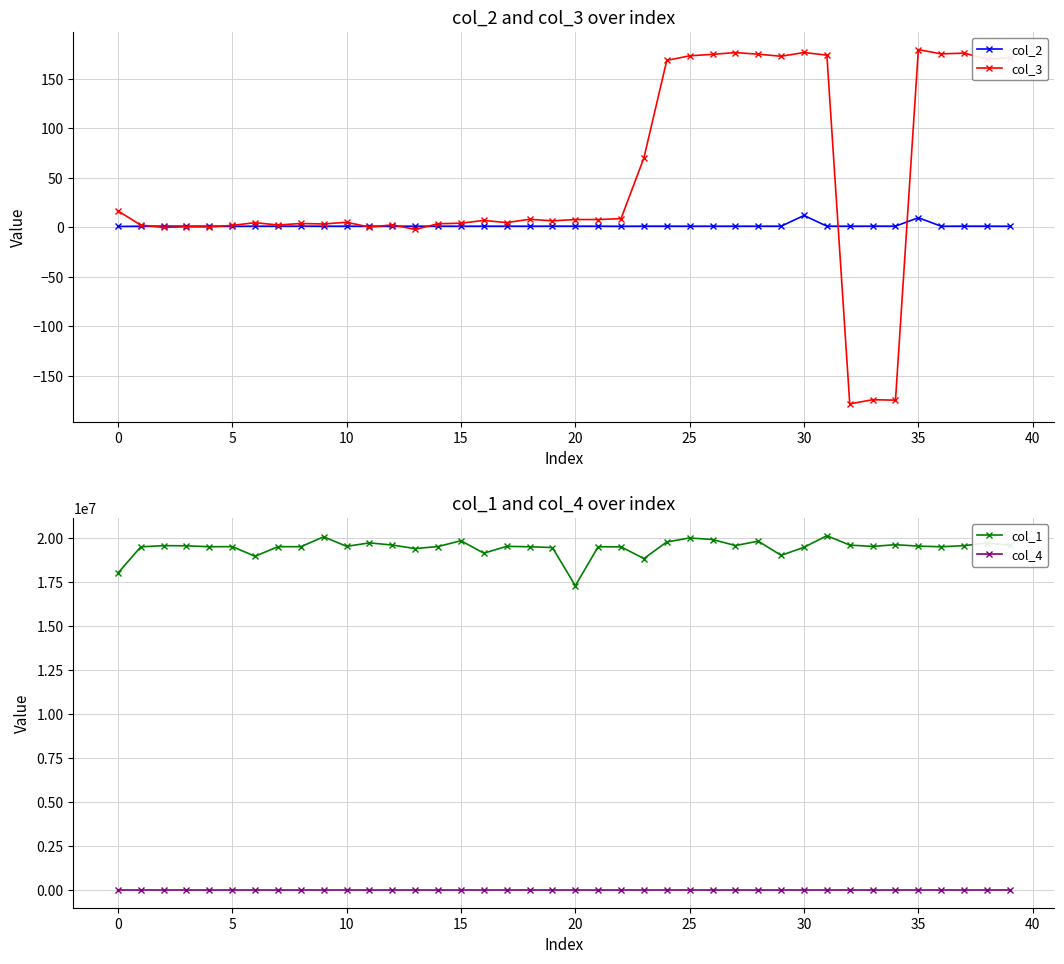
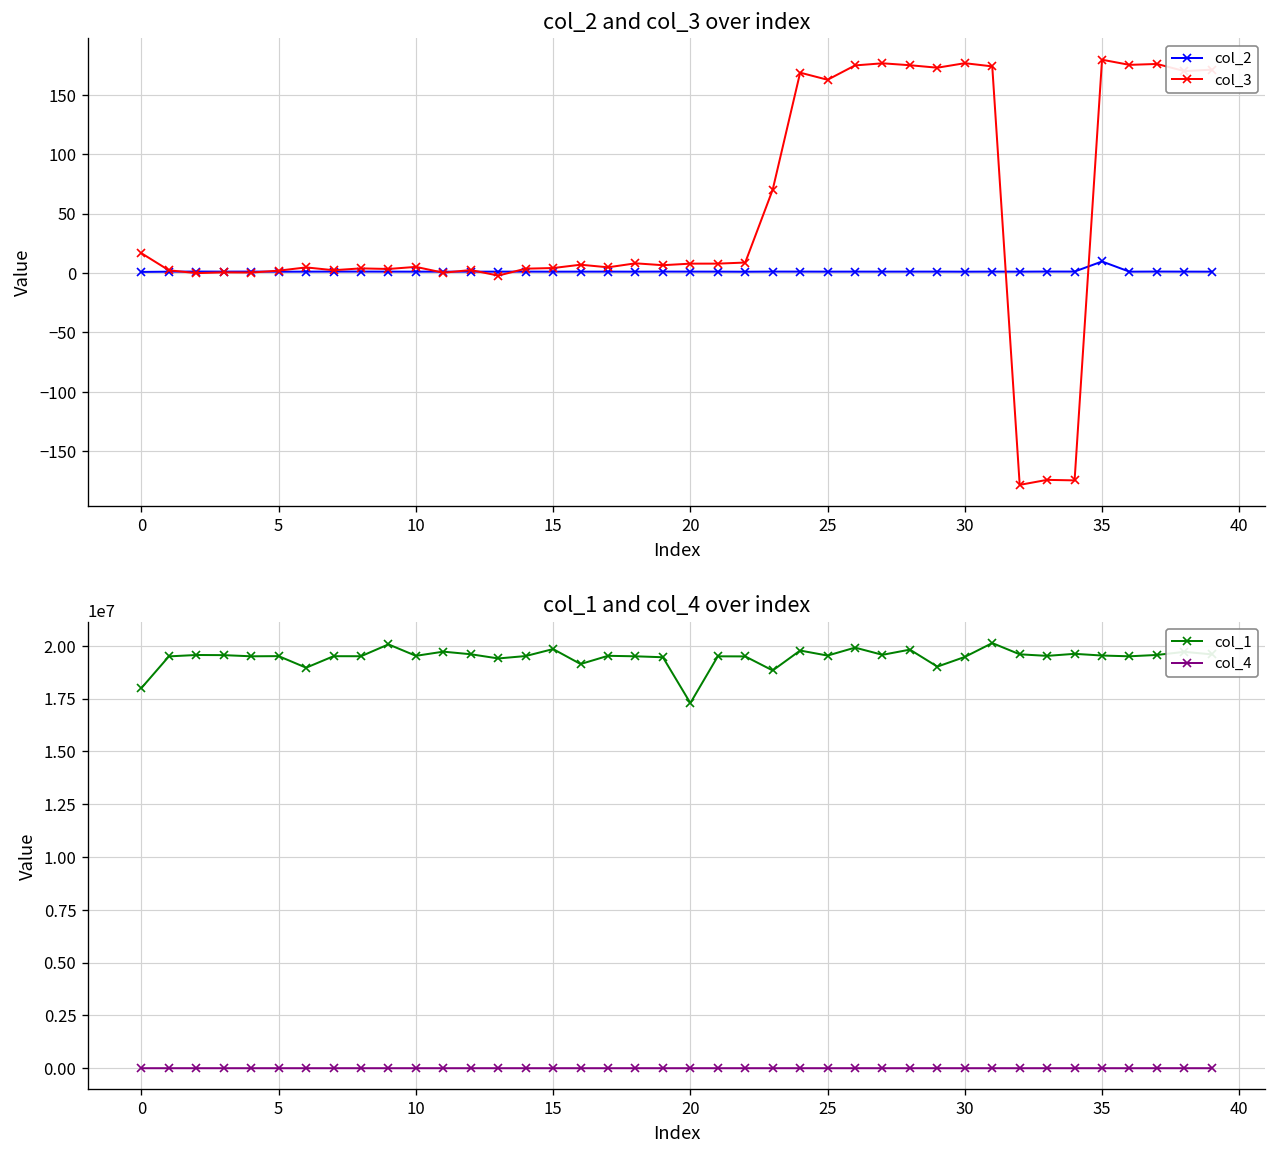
col_2 and col_3 over index, col_3, 25: 170 -> 160
col_2 and col_3 over index, col_2, 30: 10 -> 0
col_1 and col_4 over index, col_1, 25: 20000000 -> 19500000
